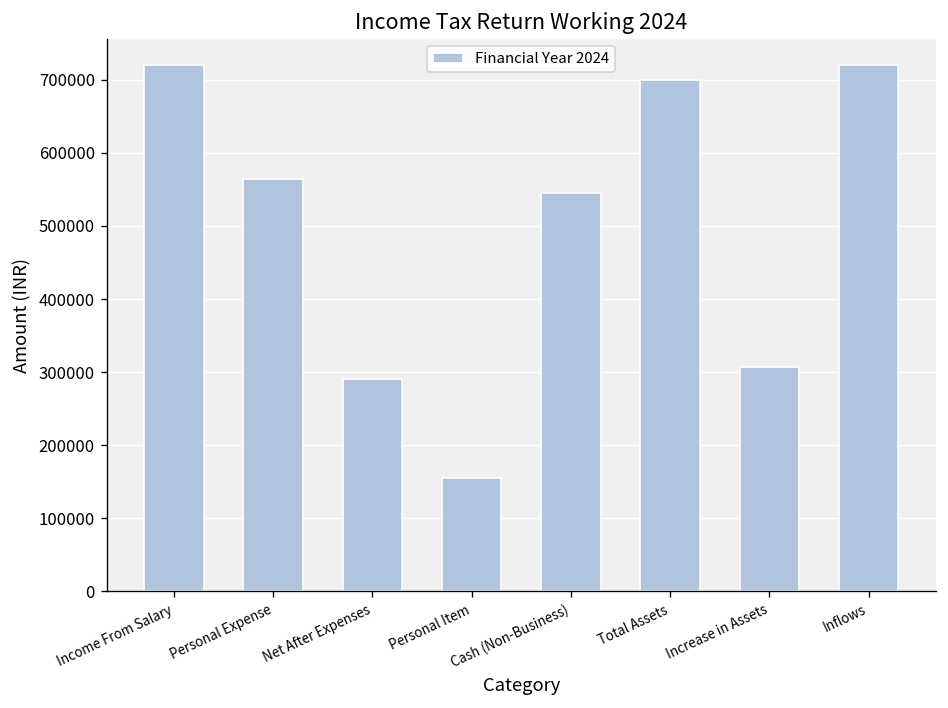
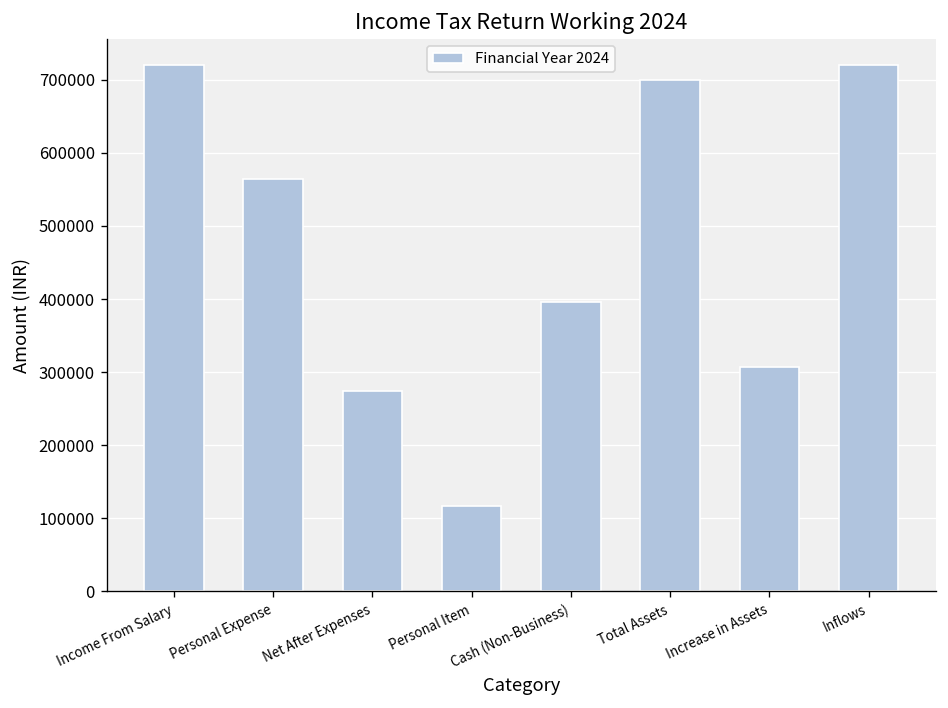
Net After Expenses: 290000 -> 270000
Personal Item: 160000 -> 120000
Cash (Non-Business): 550000 -> 400000
